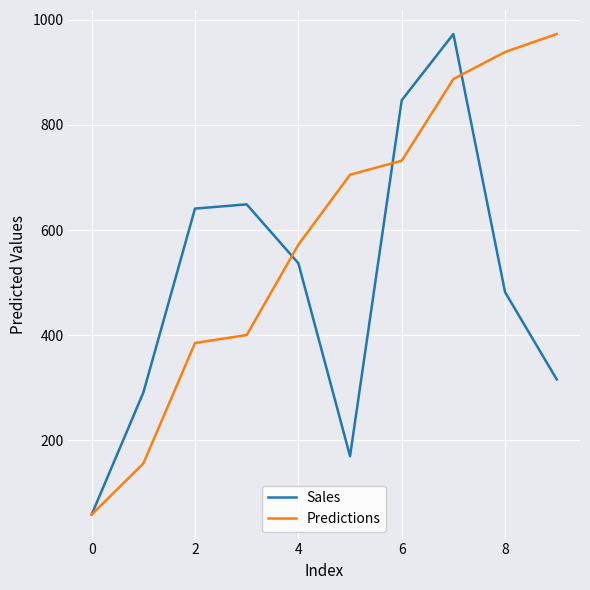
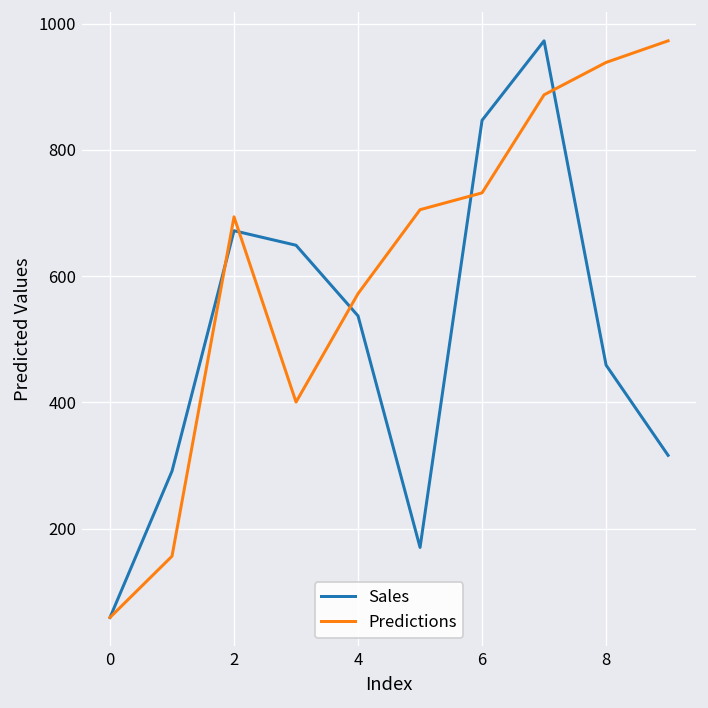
Sales, 2: 640 -> 670
Predictions, 2: 390 -> 690
Sales, 8: 480 -> 460
